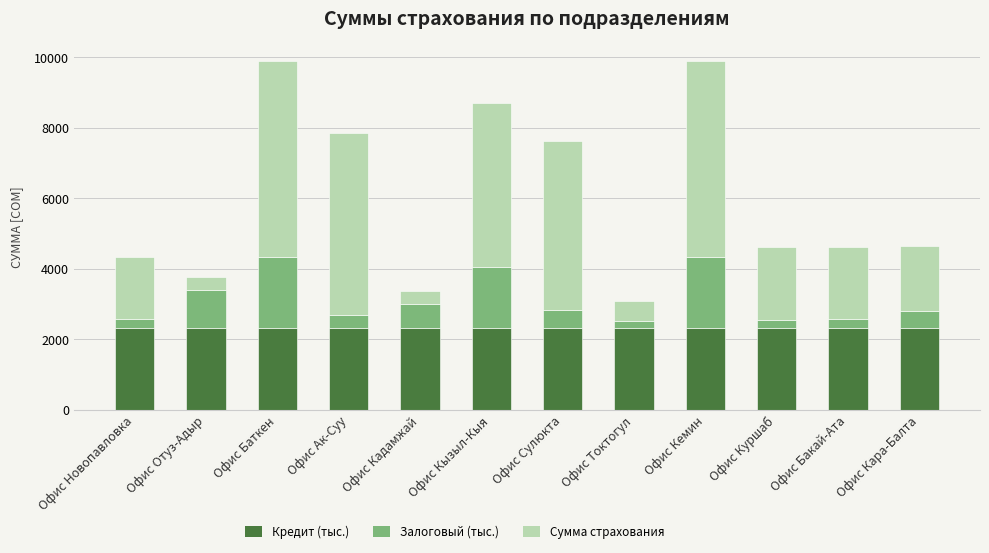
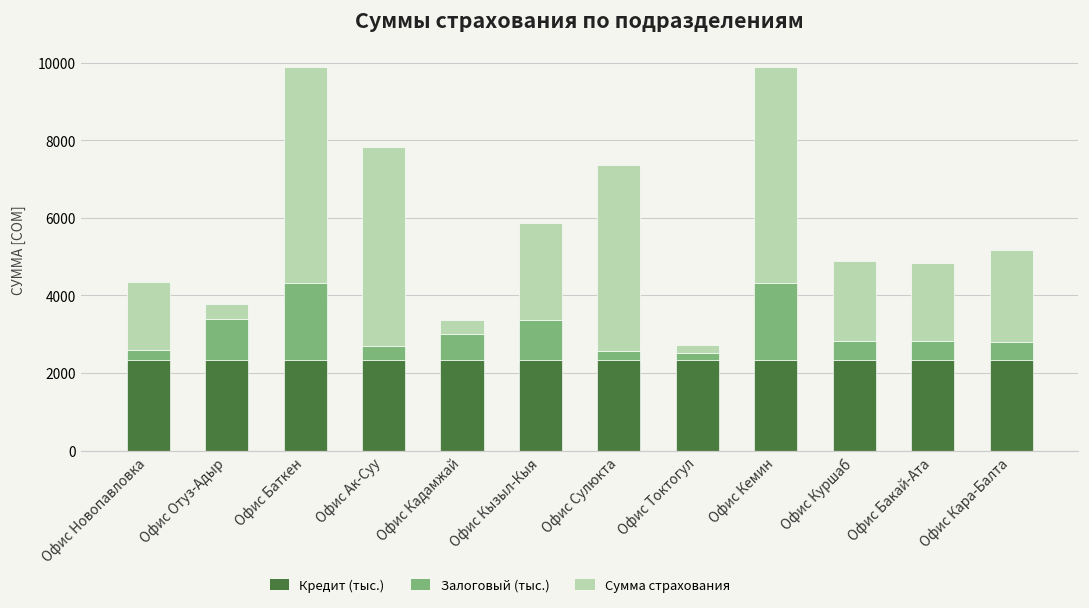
Залоговый (тыс.), Офис Кызыл-Кыя: 1700 -> 1100
Сумма страхования, Офис Кызыл-Кыя: 4700 -> 2500
Залоговый (тыс.), Офис Сулюкта: 500 -> 200
Сумма страхования, Офис Токтогул: 600 -> 200
Залоговый (тыс.), Офис Куршаб: 200 -> 500
Залоговый (тыс.), Офис Бакай-Ата: 300 -> 500
Сумма страхования, Офис Кара-Балта: 1800 -> 2400
